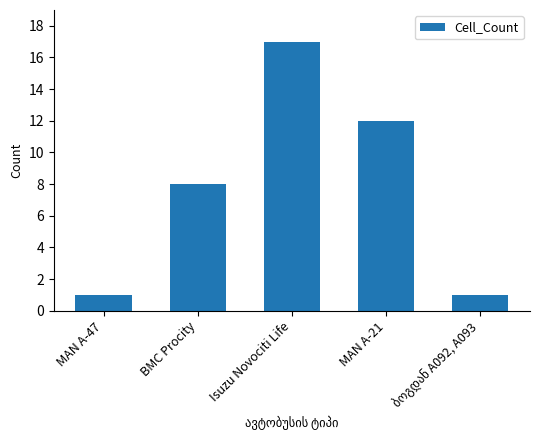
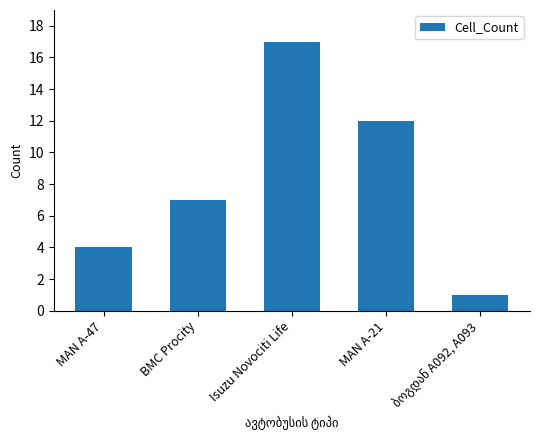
MAN A-47: 1 -> 4
BMC Procity: 8 -> 7
